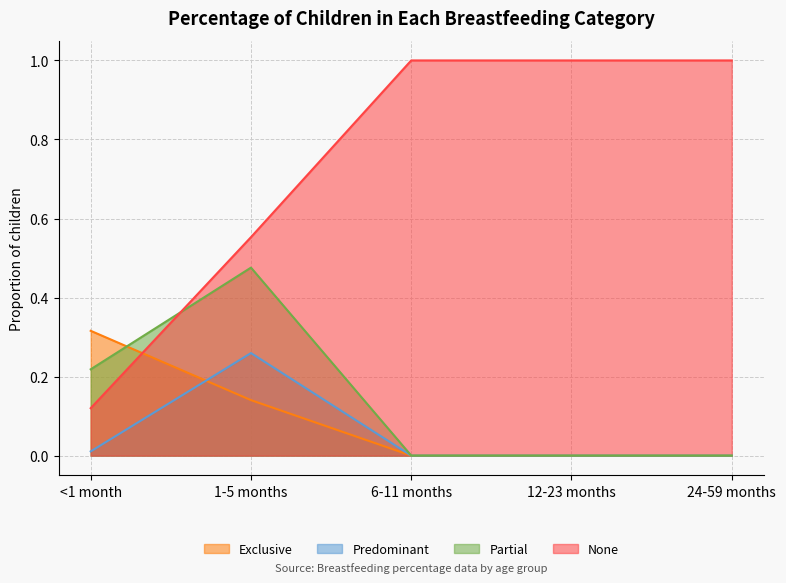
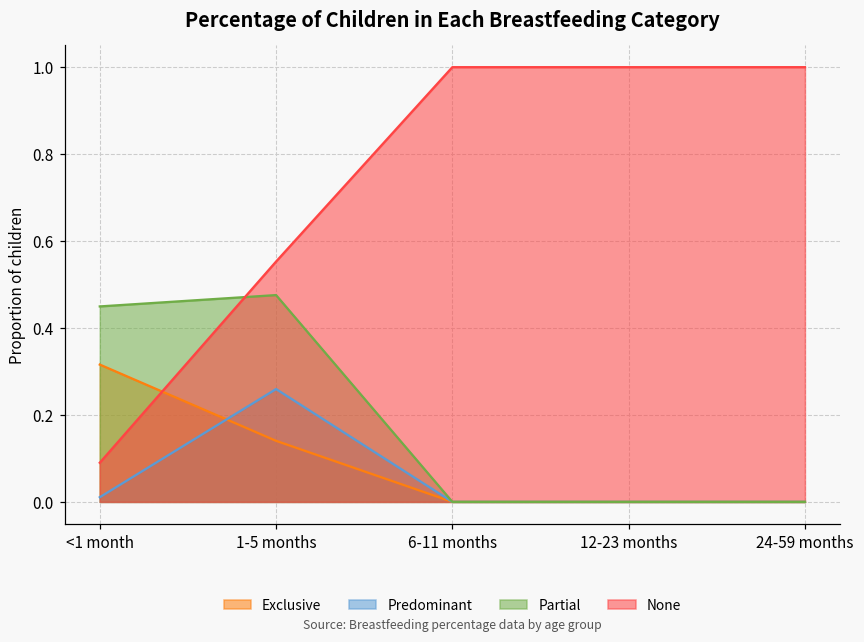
Partial, <1 month: 0.22 -> 0.45
None, <1 month: 0.12 -> 0.09
